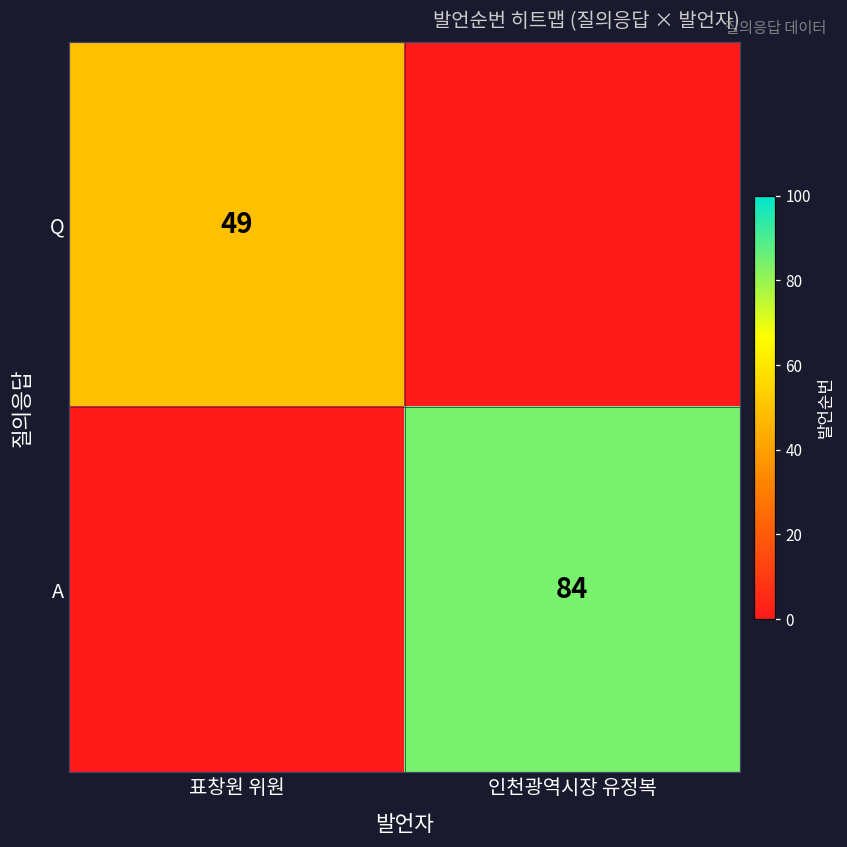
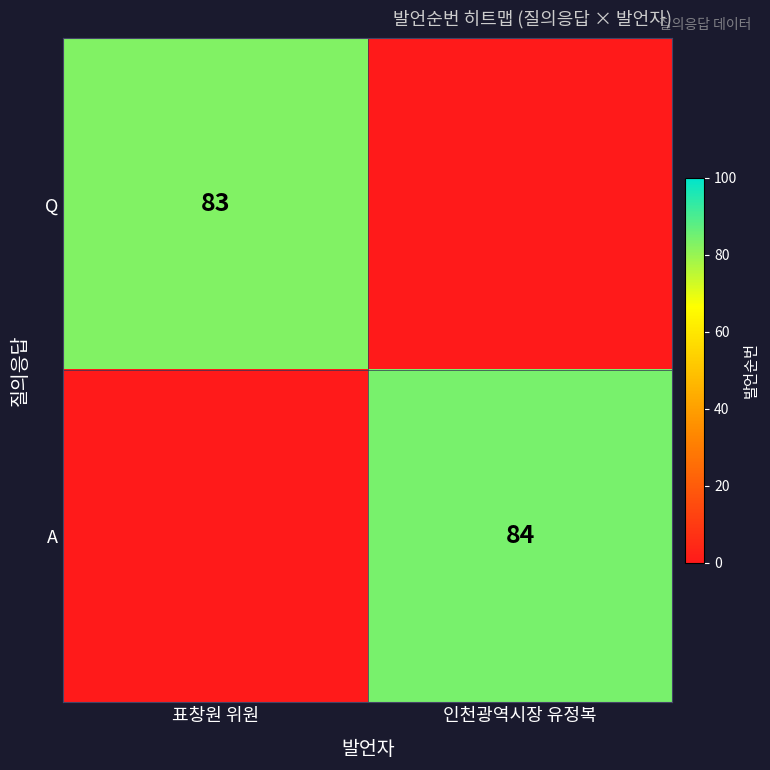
Q, 표창원 위원: 49 -> 83
